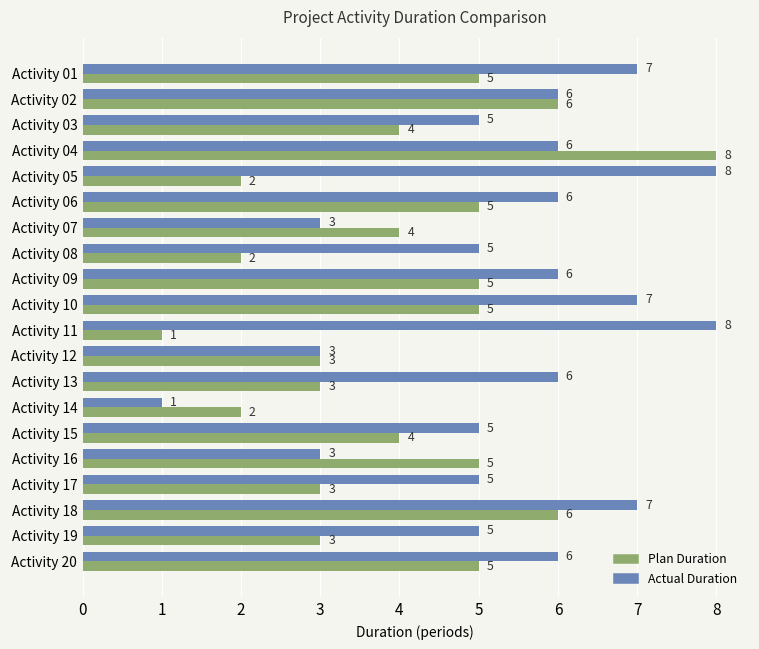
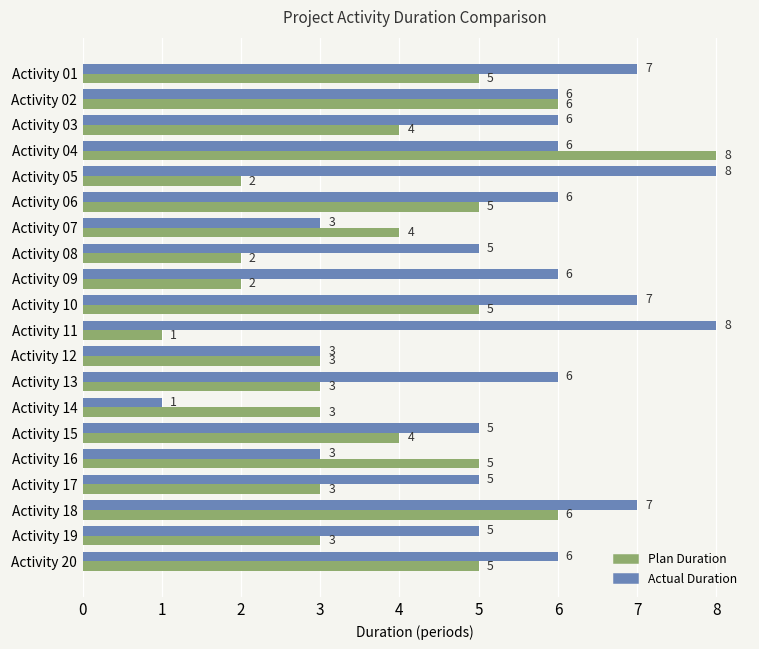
Actual Duration, Activity 03: 5 -> 6
Plan Duration, Activity 09: 5 -> 2
Plan Duration, Activity 14: 2 -> 3
